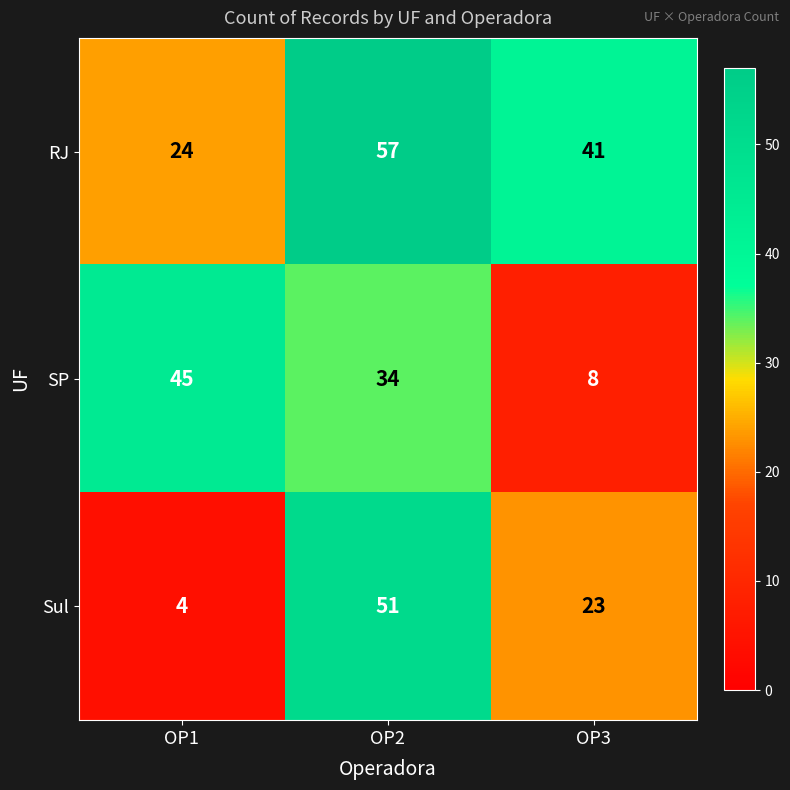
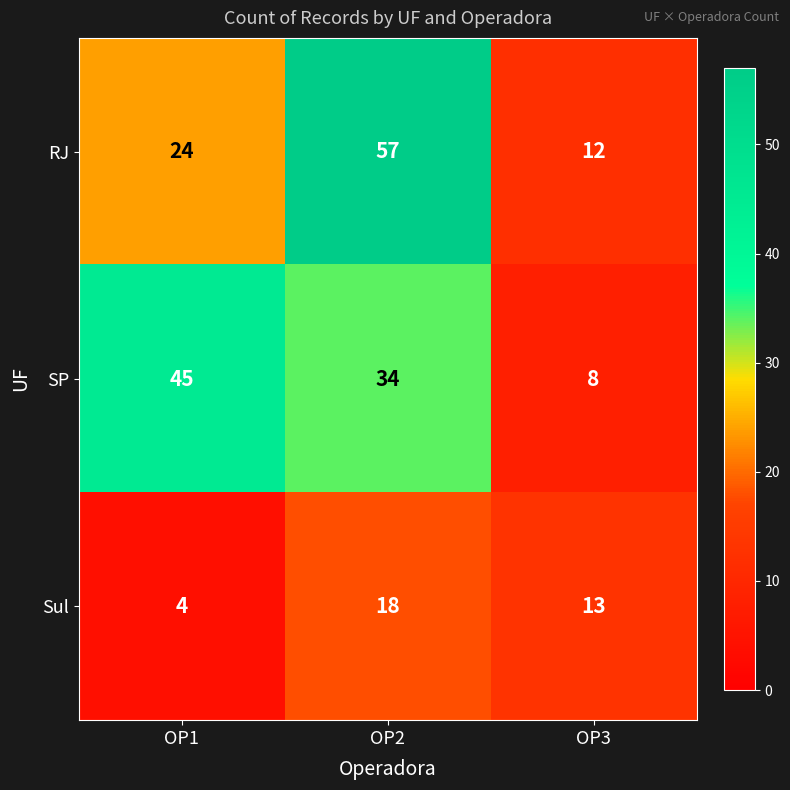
RJ, OP3: 41 -> 12
Sul, OP2: 51 -> 18
Sul, OP3: 23 -> 13
